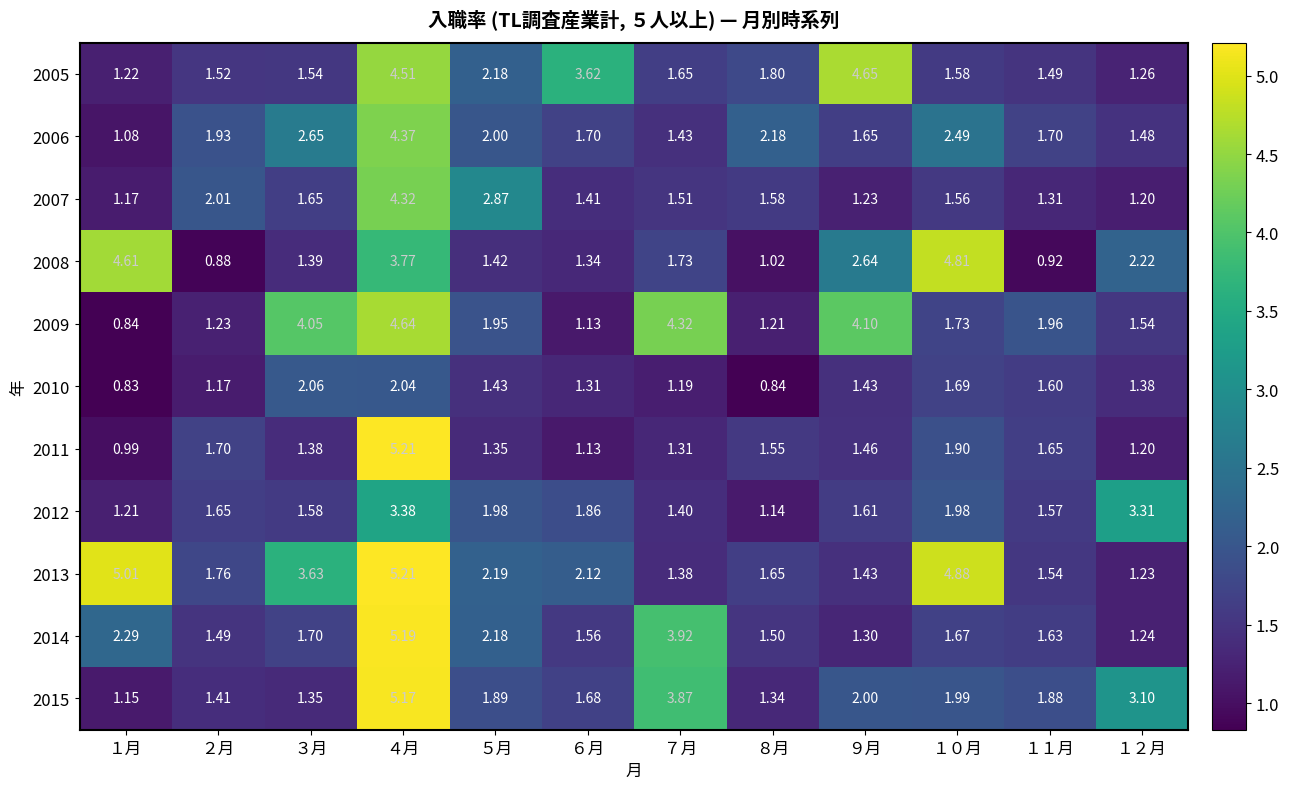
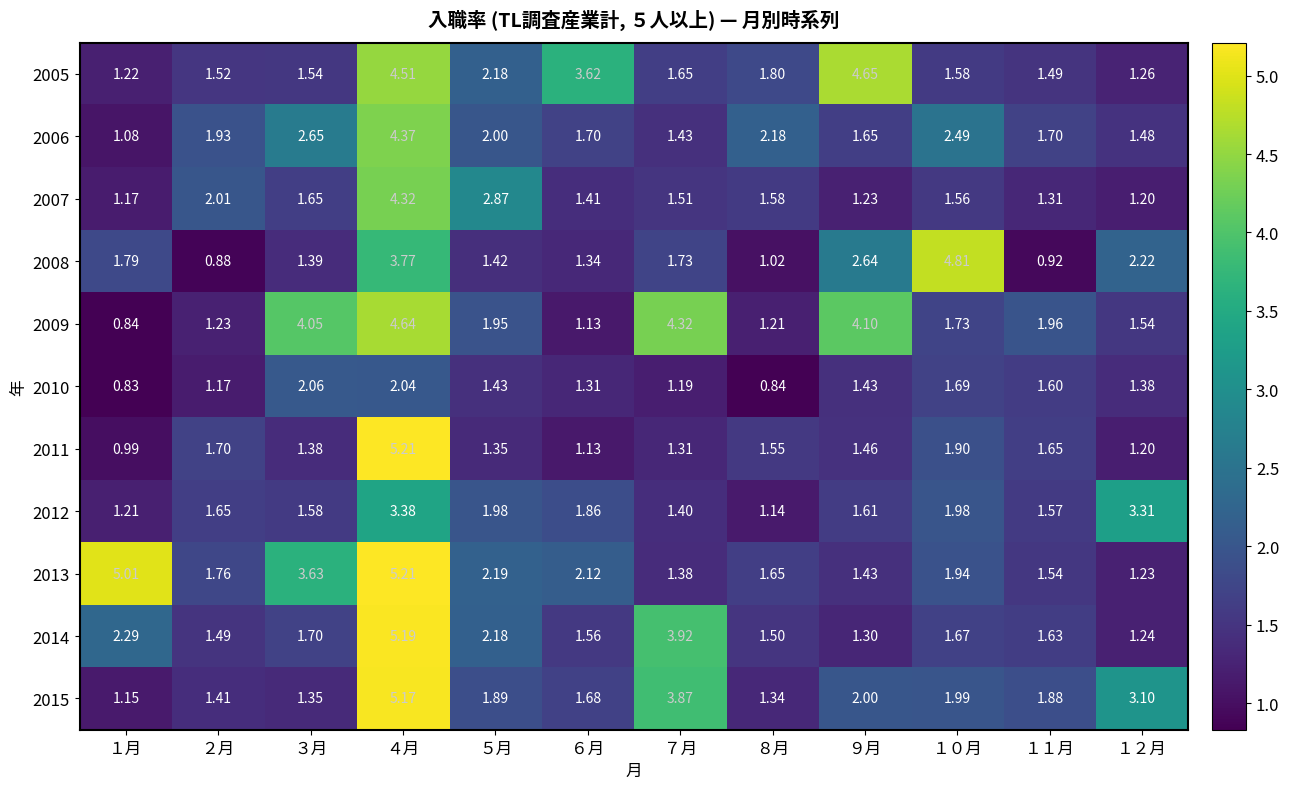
2008, １月: 4.61 -> 1.79
2013, １０月: 4.88 -> 1.94
